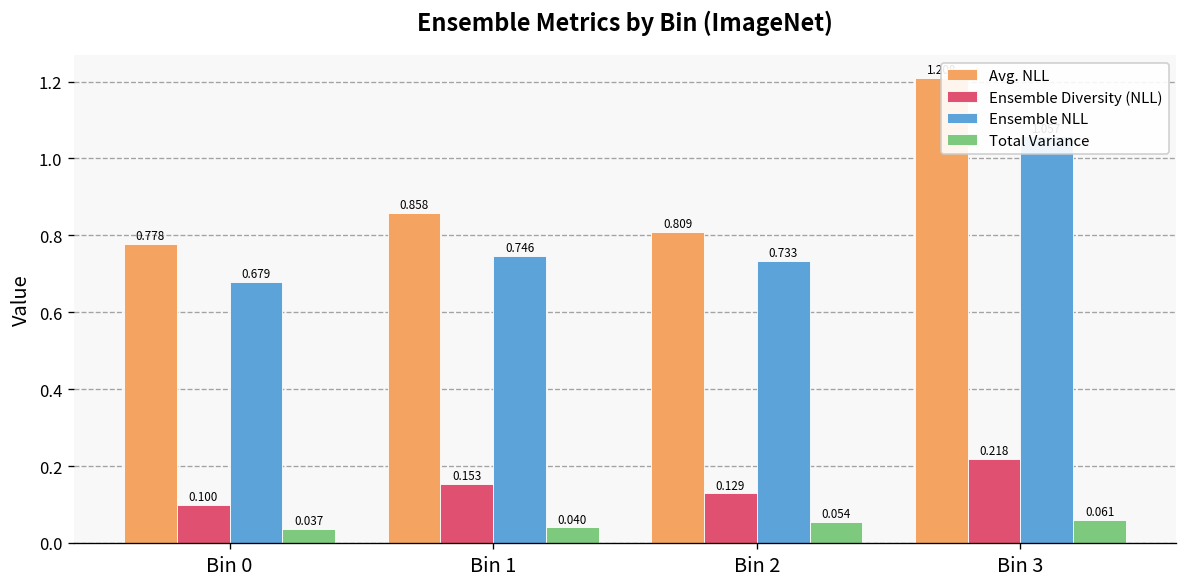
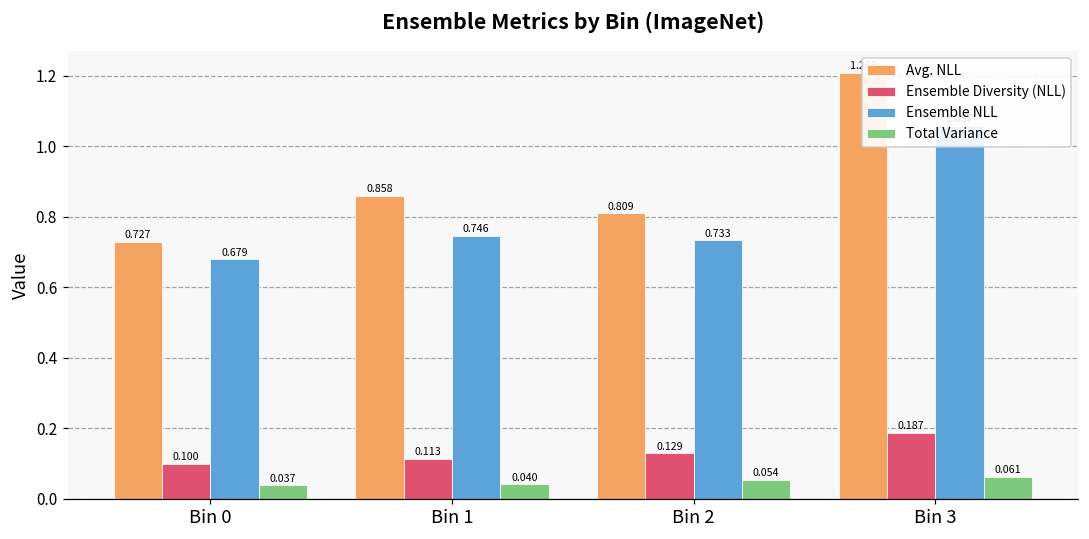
Avg. NLL, Bin 0: 0.778 -> 0.727
Ensemble Diversity (NLL), Bin 1: 0.153 -> 0.113
Ensemble Diversity (NLL), Bin 3: 0.218 -> 0.187
